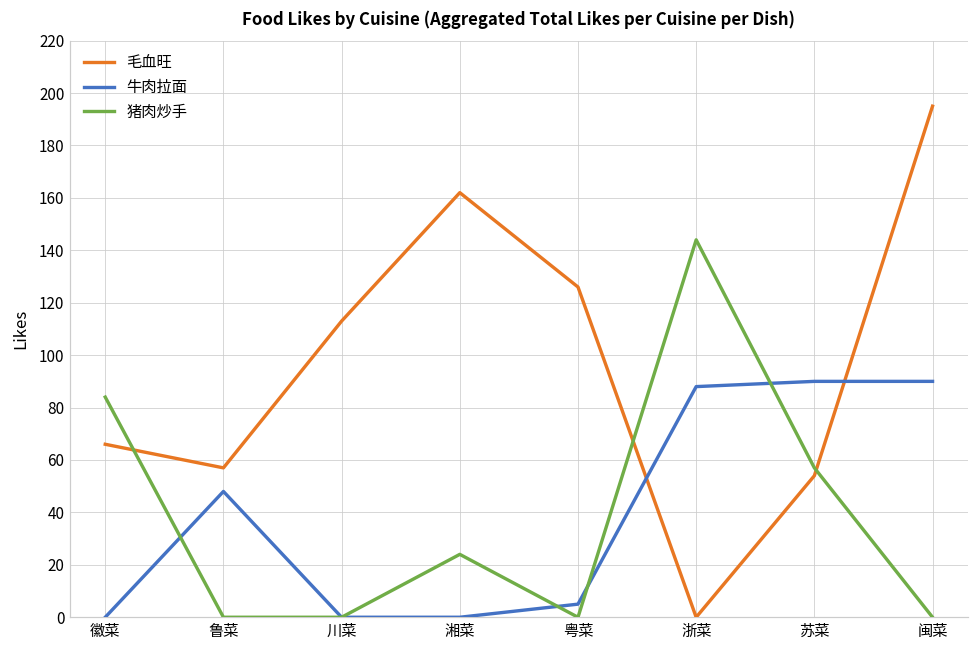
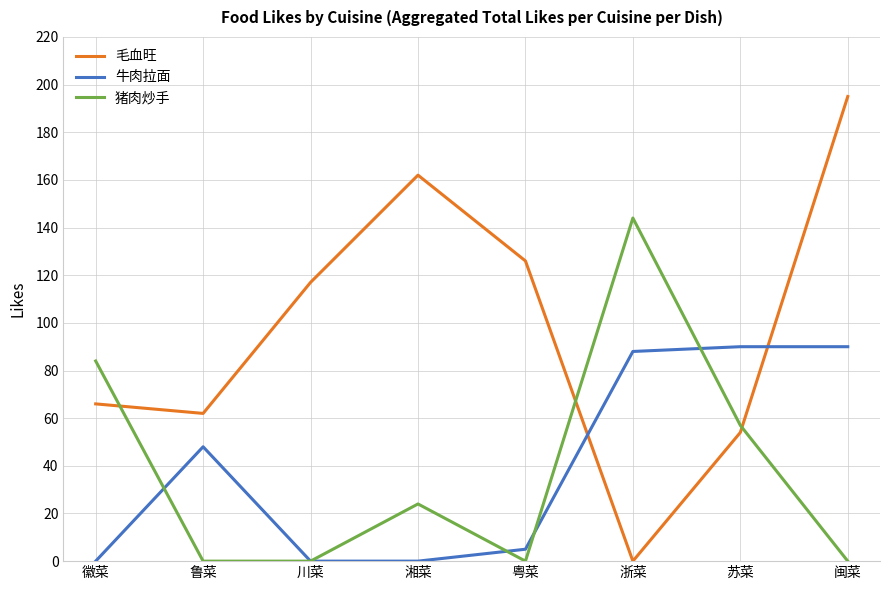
毛血旺, 鲁菜: 57 -> 62
毛血旺, 川菜: 113 -> 117
